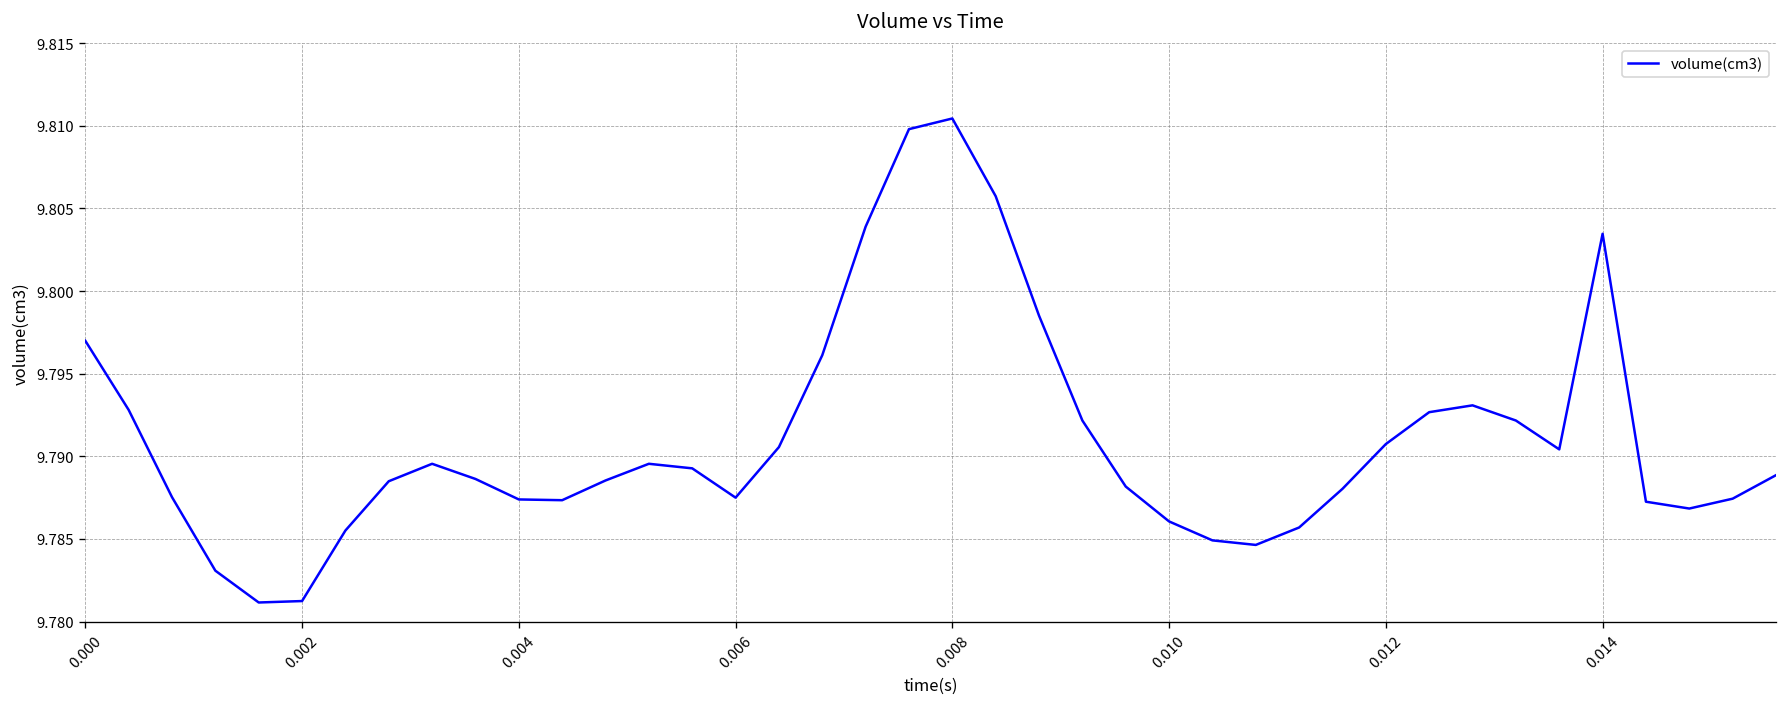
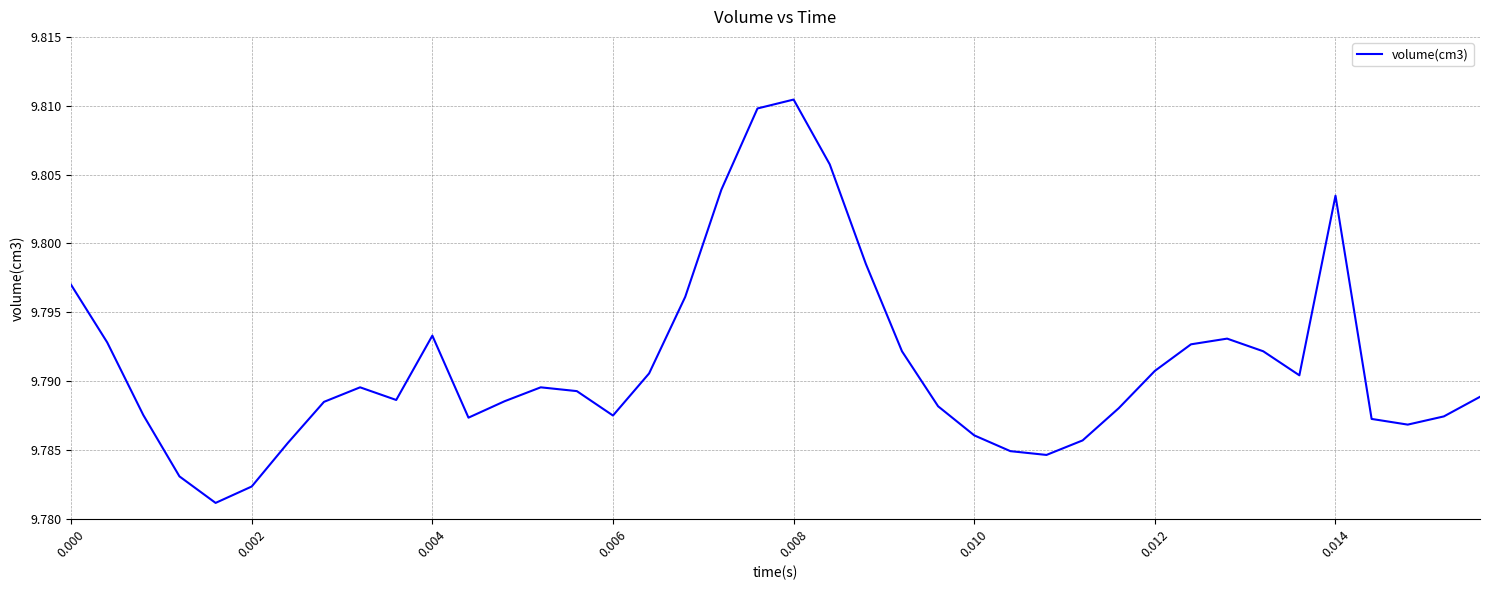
0.002: 9.7812 -> 9.7823
0.004: 9.7874 -> 9.7933
